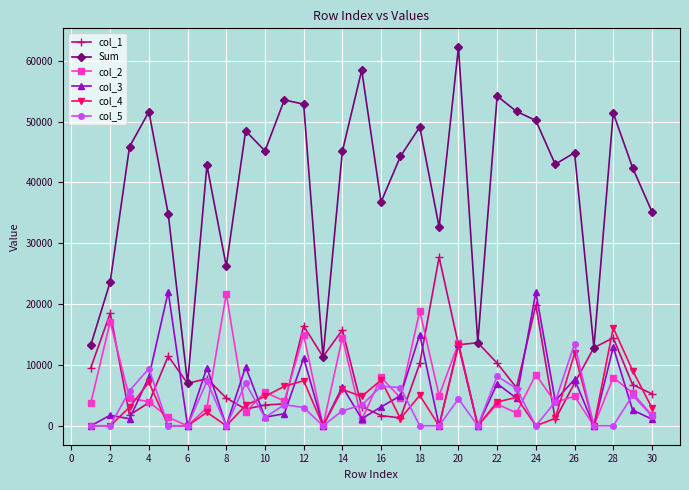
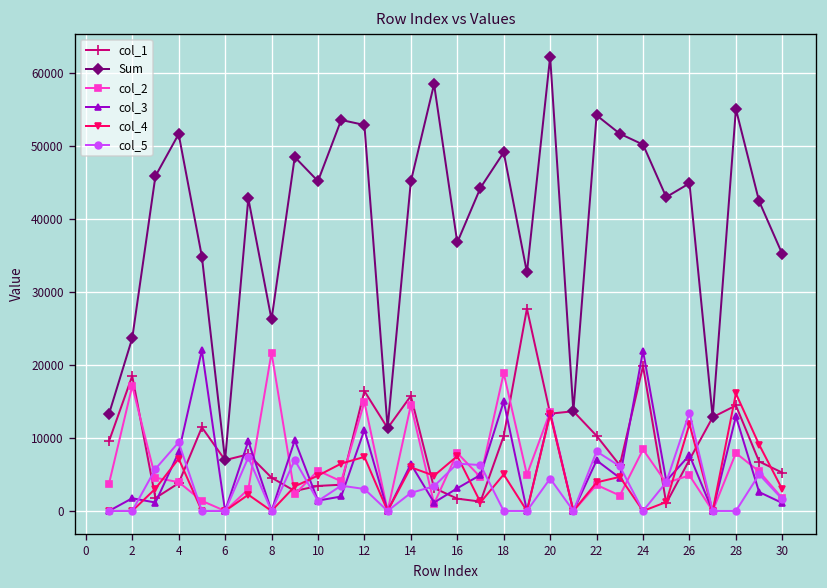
Sum, 28: 51000 -> 55000
